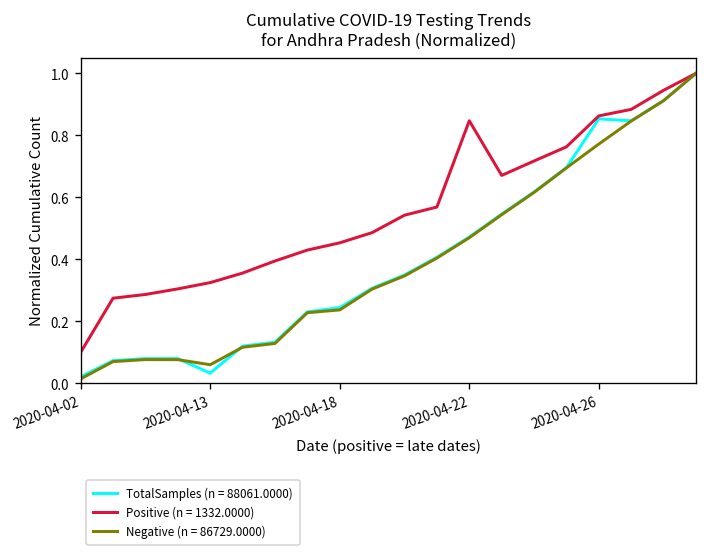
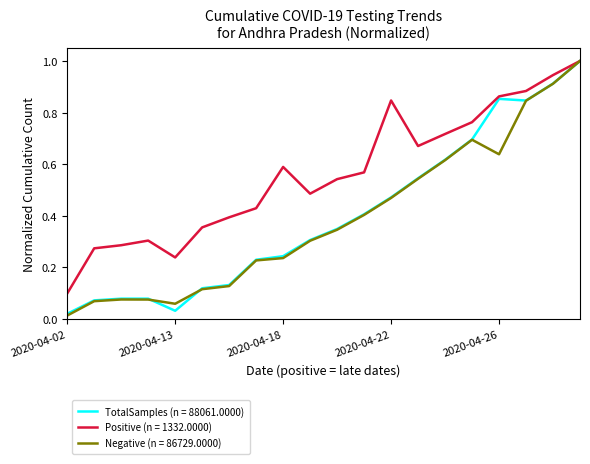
Positive (n = 1332.0000), 2020-04-13: 0.32 -> 0.24
Positive (n = 1332.0000), 2020-04-18: 0.45 -> 0.59
Negative (n = 86729.0000), 2020-04-26: 0.77 -> 0.64
